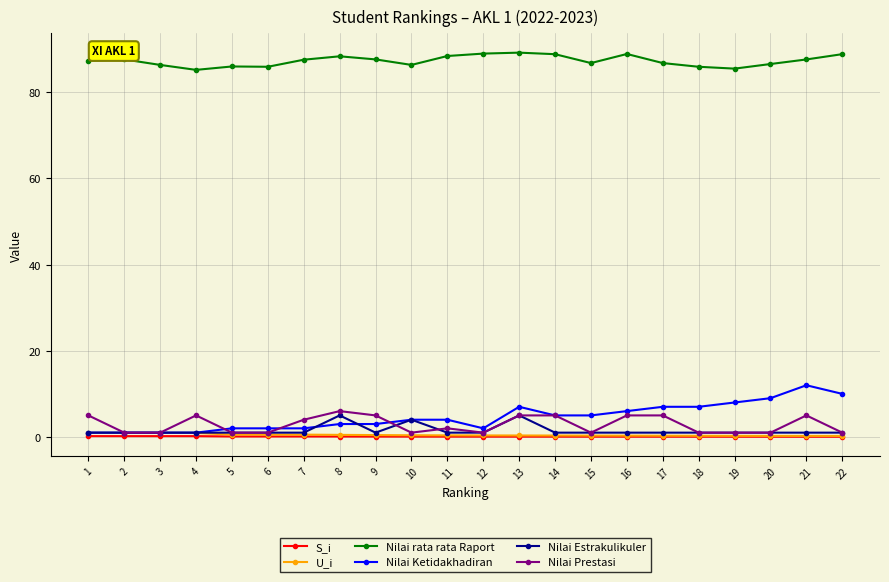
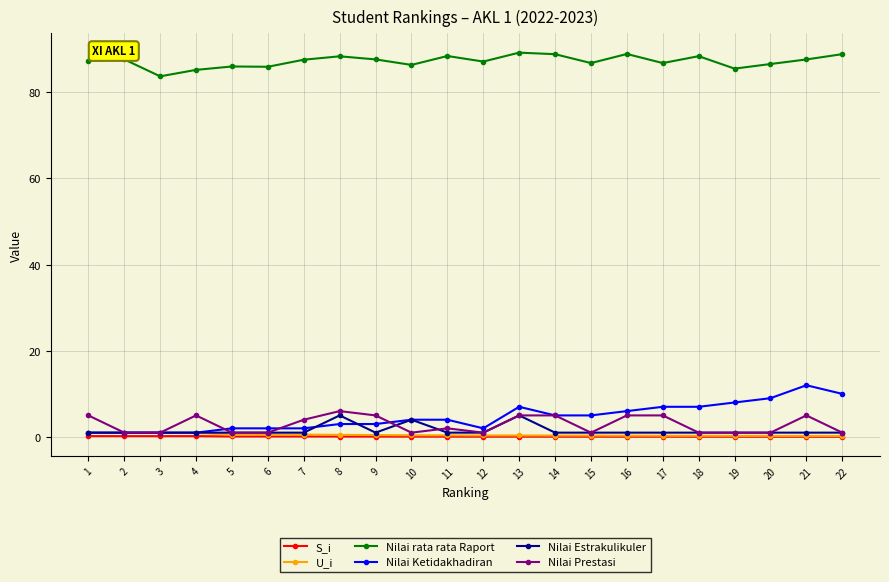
Nilai rata rata Raport, 3: 86 -> 84
Nilai rata rata Raport, 12: 89 -> 87
Nilai rata rata Raport, 18: 86 -> 88
